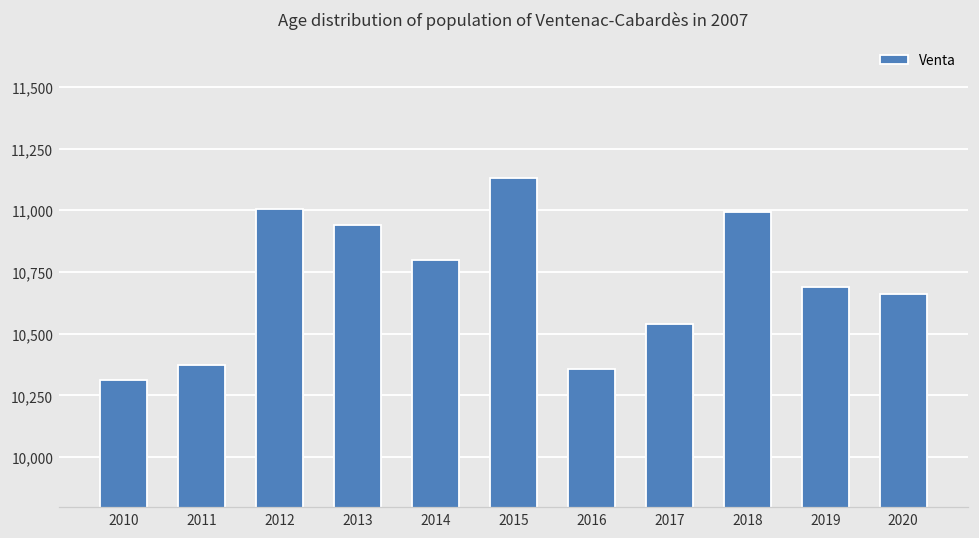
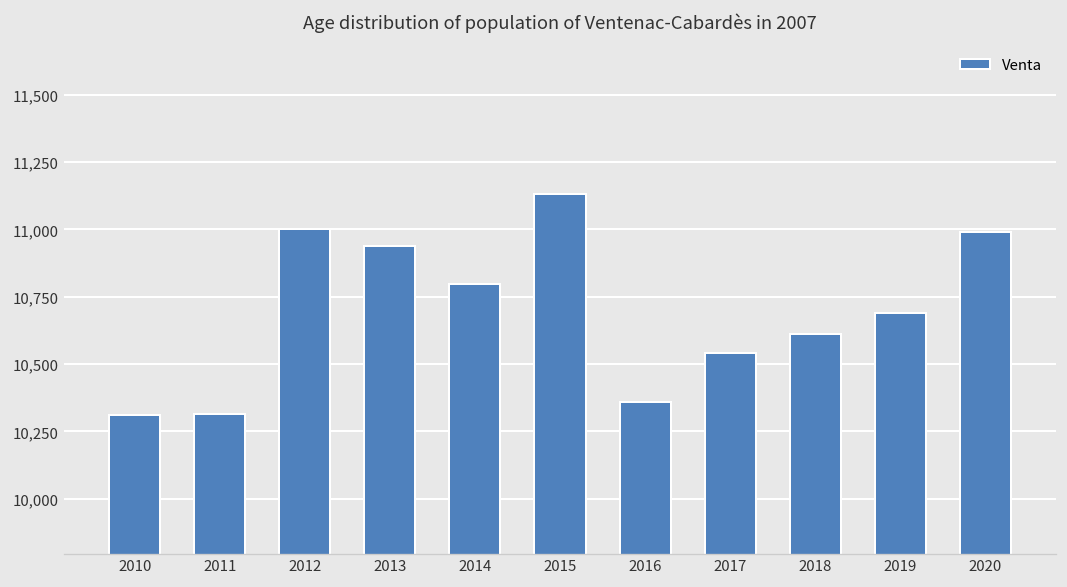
2011: 10,370 -> 10,310
2018: 10,990 -> 10,610
2020: 10,660 -> 10,990
